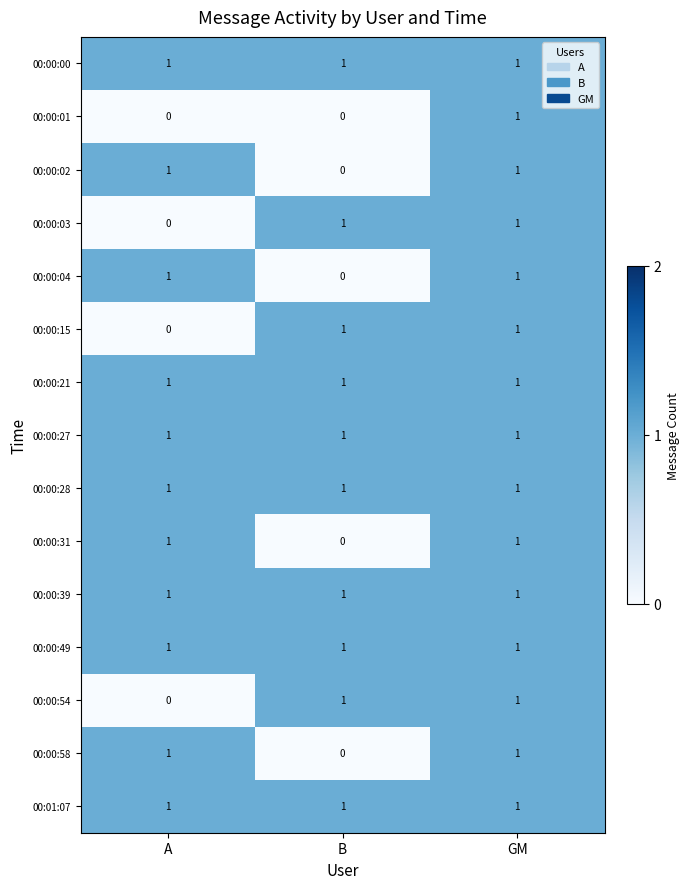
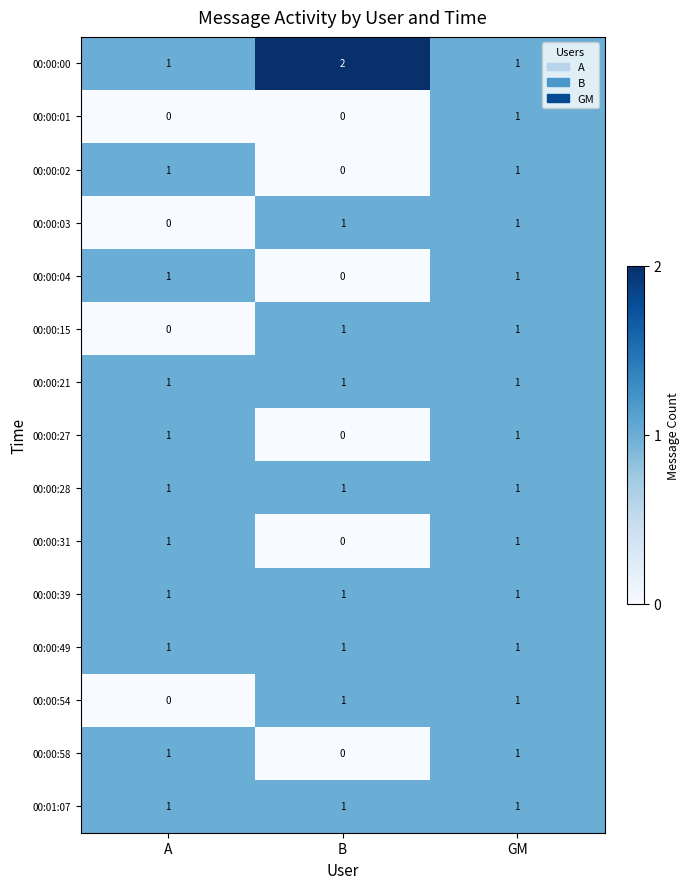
00:00:00, B: 1 -> 2
00:00:27, B: 1 -> 0
